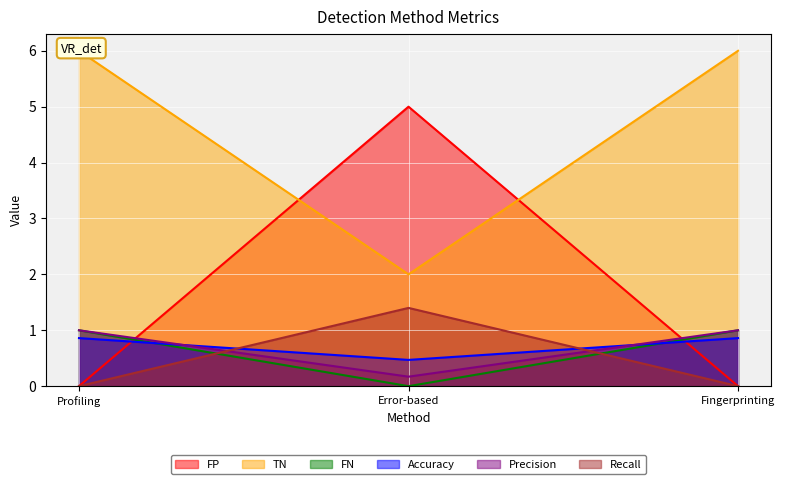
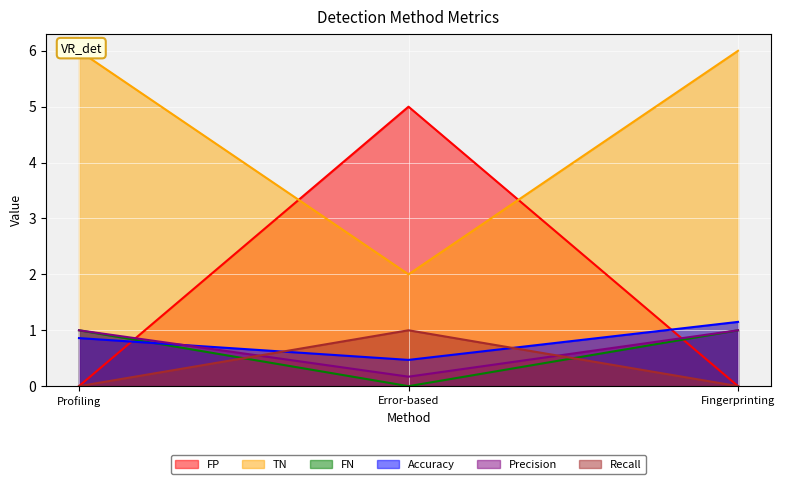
Recall, Error-based: 1.4 -> 1.0
Accuracy, Fingerprinting: 0.9 -> 1.2
